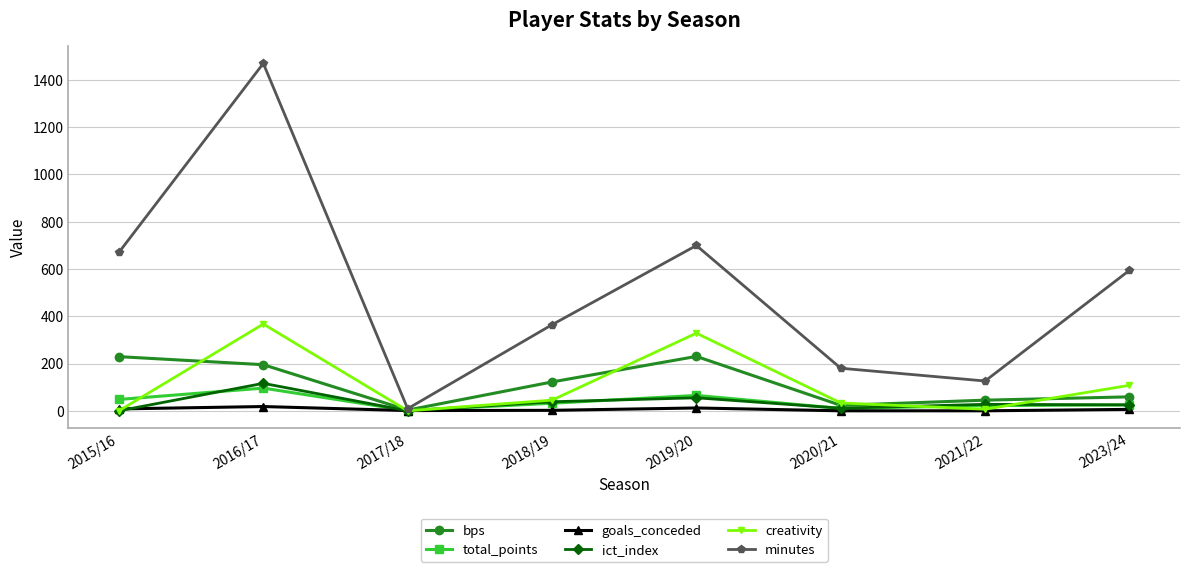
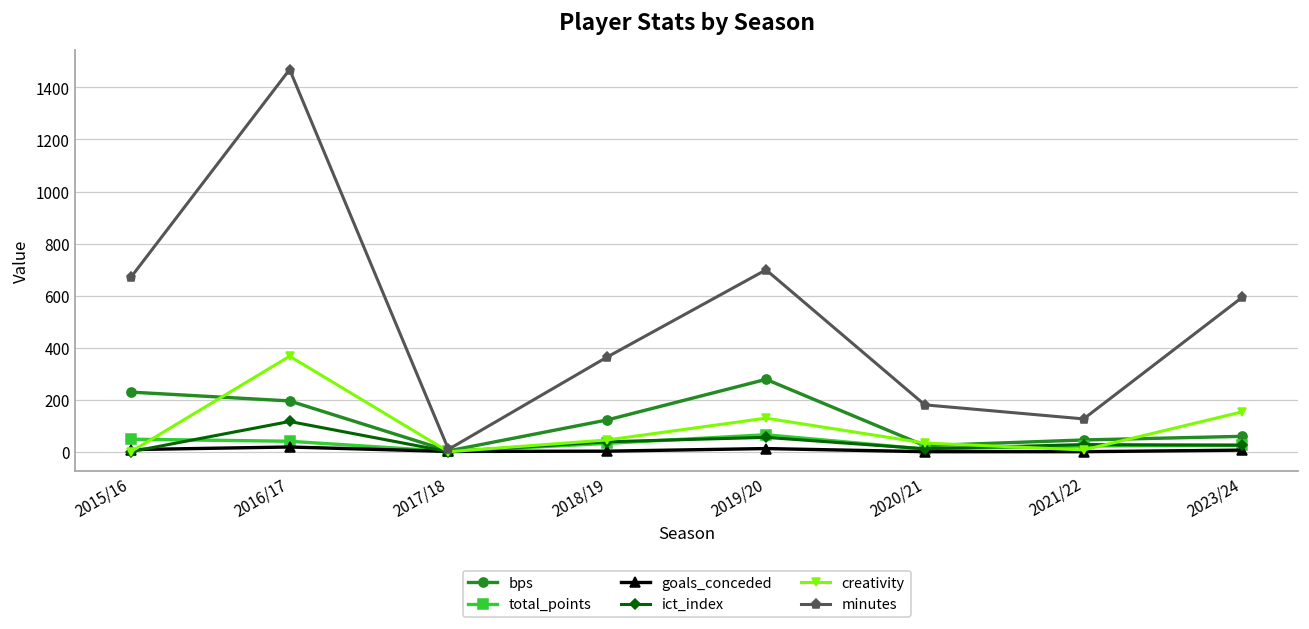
total_points, 2016/17: 100 -> 40
bps, 2019/20: 230 -> 280
creativity, 2019/20: 330 -> 130
creativity, 2023/24: 110 -> 150
